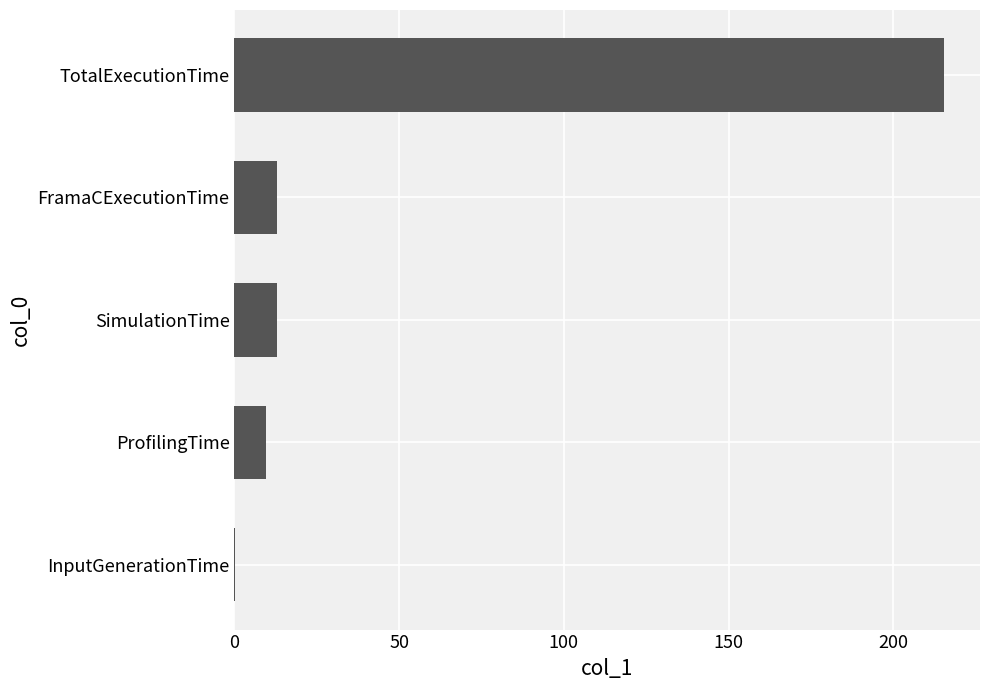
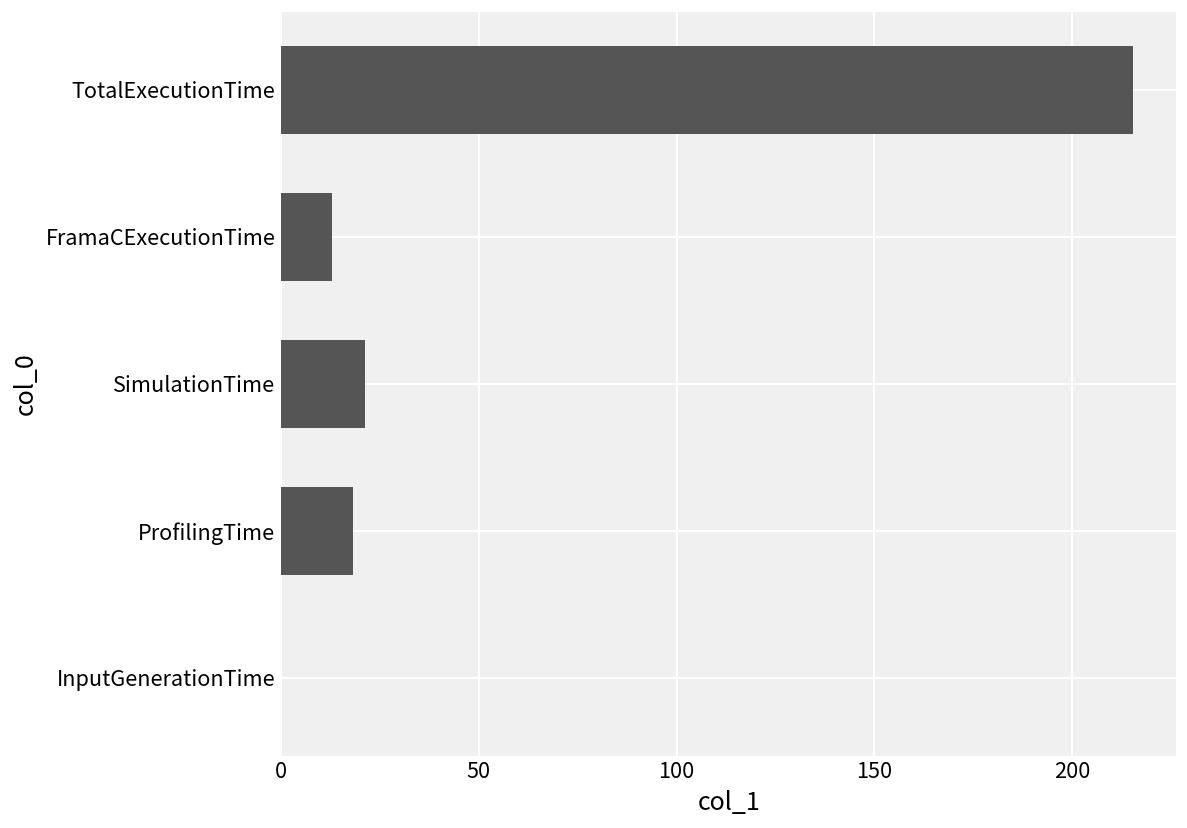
SimulationTime: 13 -> 21
ProfilingTime: 10 -> 18
